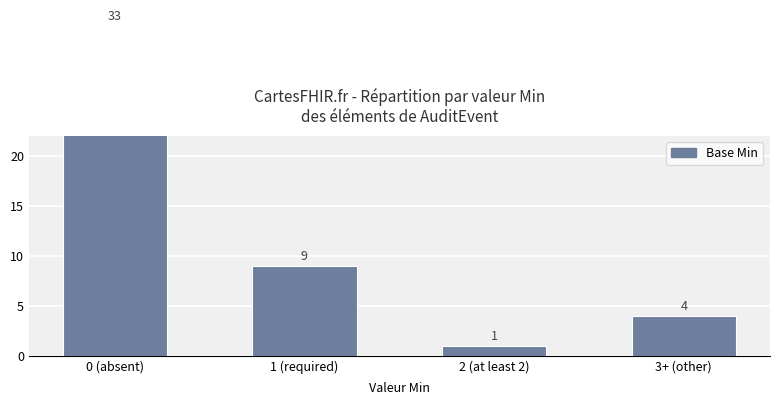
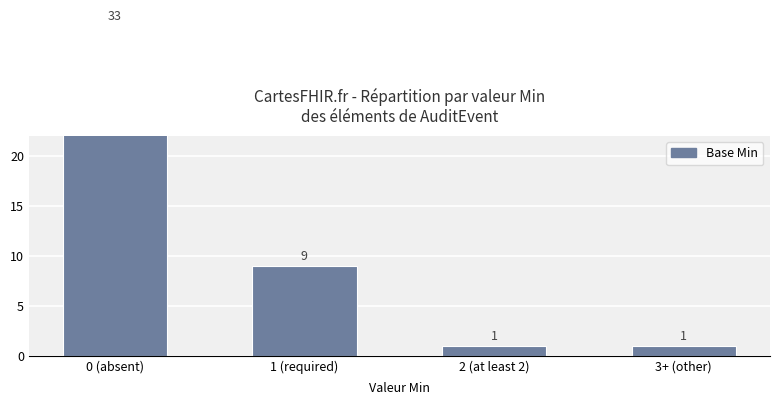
3+ (other): 4 -> 1
